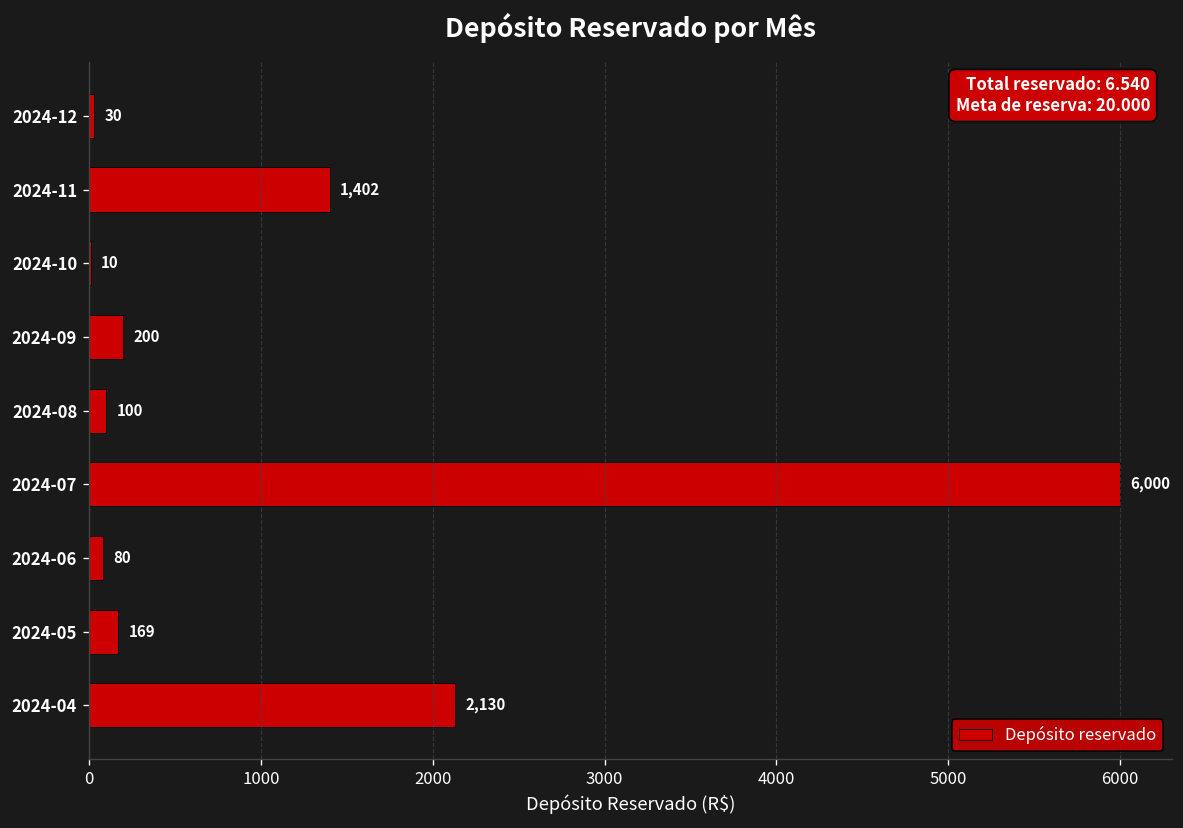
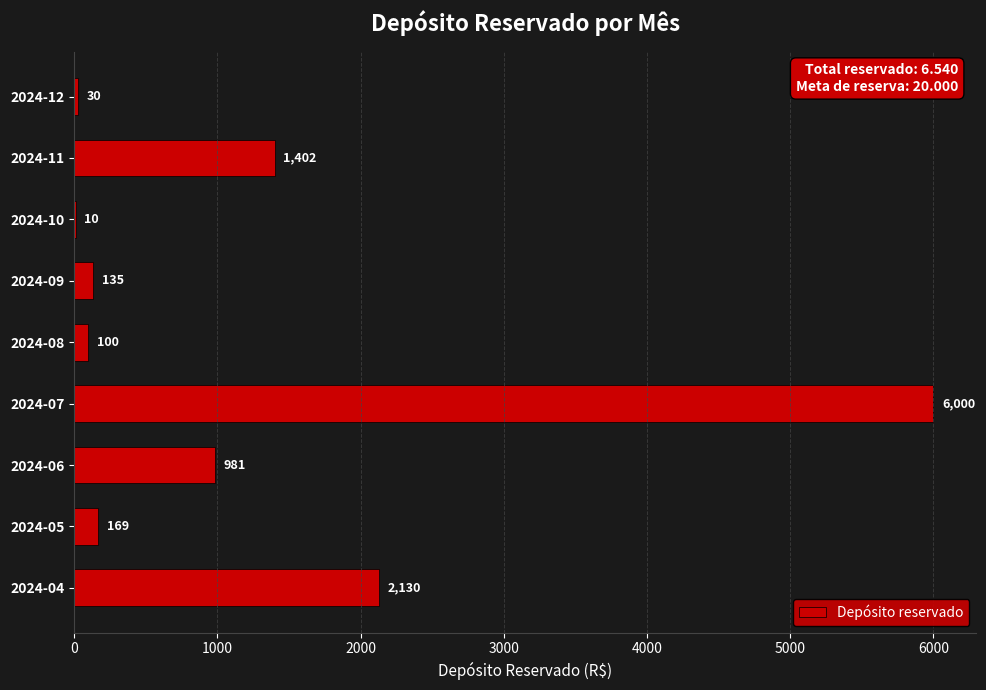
2024-09: 200 -> 135
2024-06: 80 -> 981
